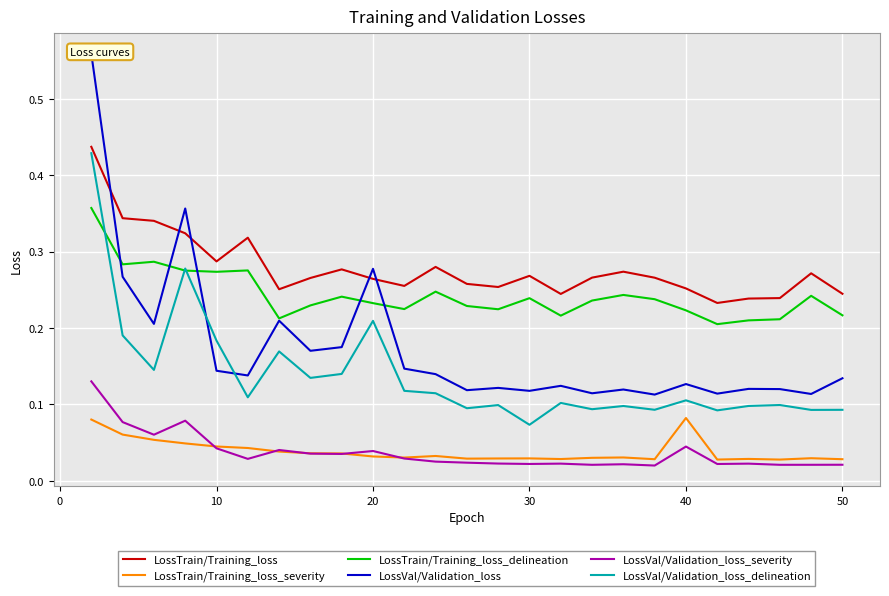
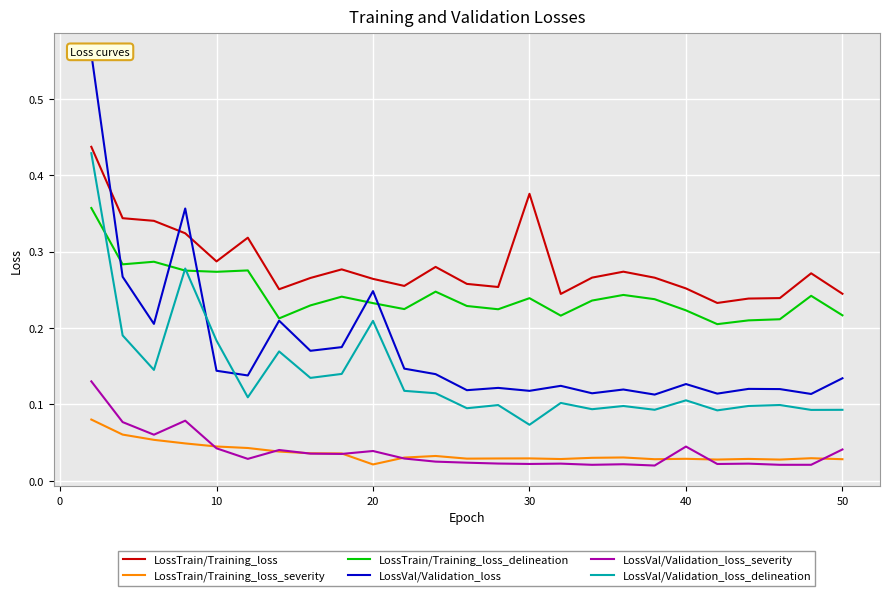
LossTrain/Training_loss_severity, 20: 0.03 -> 0.02
LossVal/Validation_loss, 20: 0.28 -> 0.25
LossTrain/Training_loss, 30: 0.27 -> 0.38
LossTrain/Training_loss_severity, 40: 0.08 -> 0.03
LossVal/Validation_loss_severity, 50: 0.02 -> 0.04
